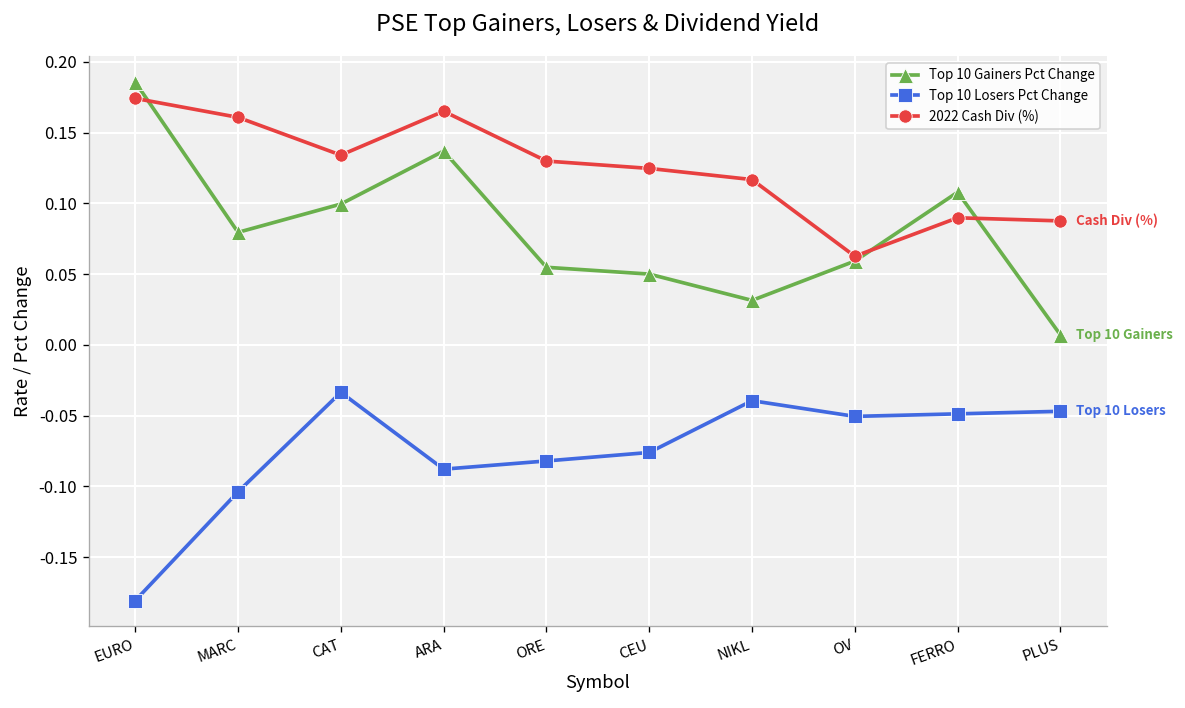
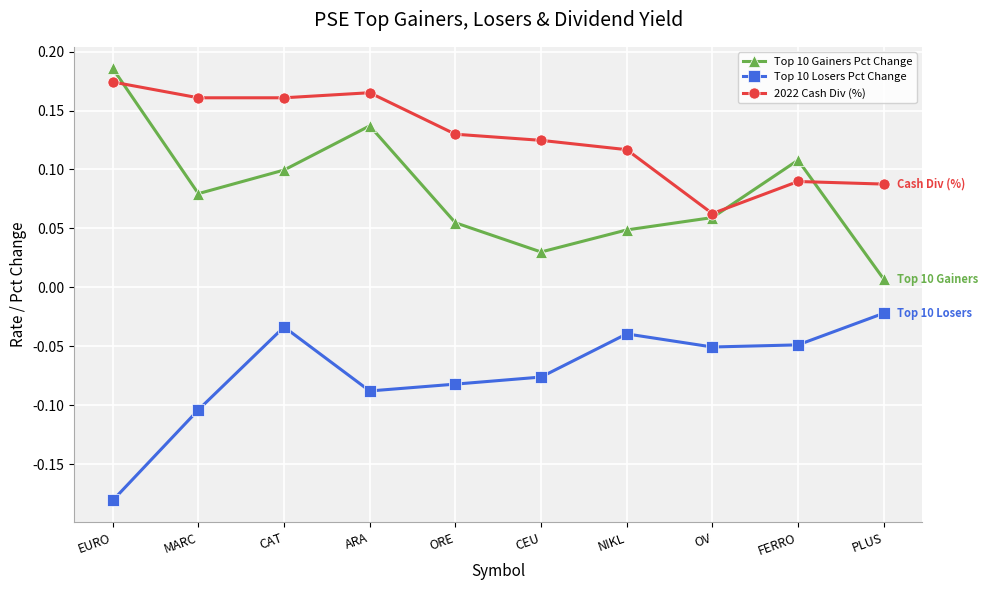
2022 Cash Div (%), CAT: 0.134 -> 0.161
Top 10 Gainers Pct Change, CEU: 0.05 -> 0.03
Top 10 Gainers Pct Change, NIKL: 0.031 -> 0.049
Top 10 Losers Pct Change, PLUS: -0.047 -> -0.022
